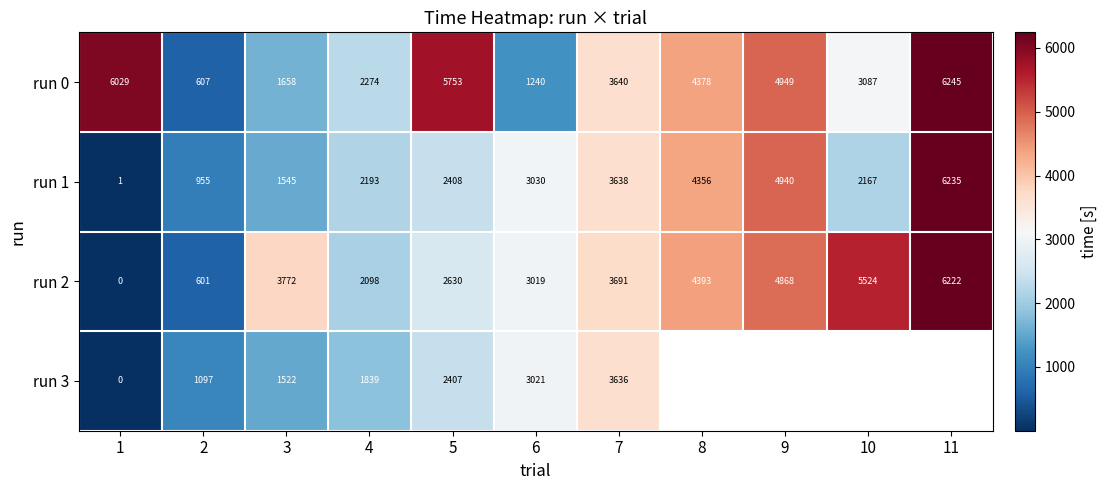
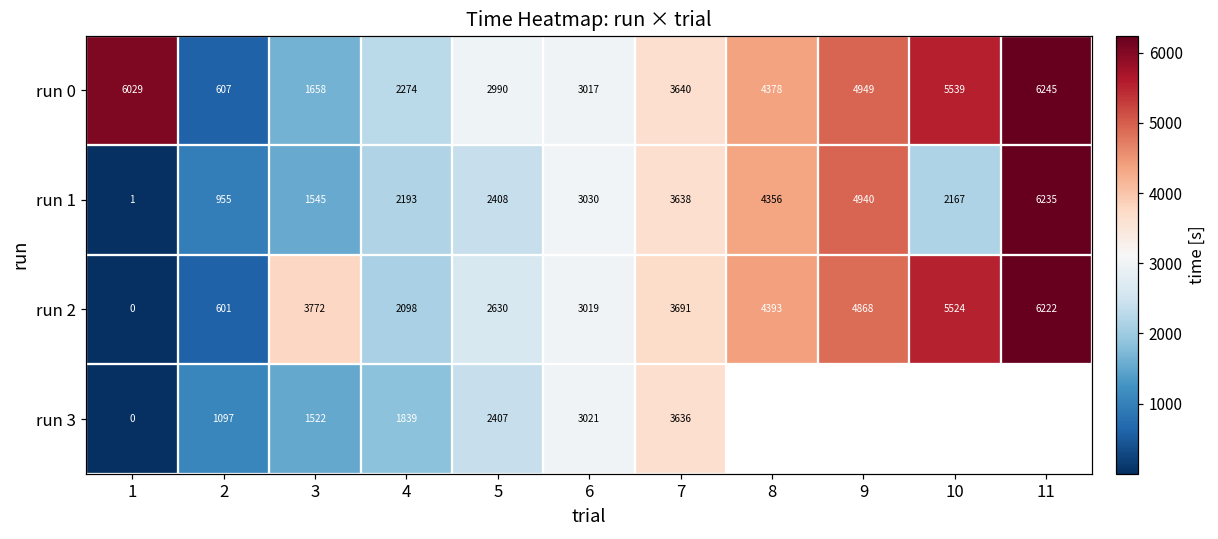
run 0, 5: 5753 -> 2990
run 0, 6: 1240 -> 3017
run 0, 10: 3087 -> 5539
